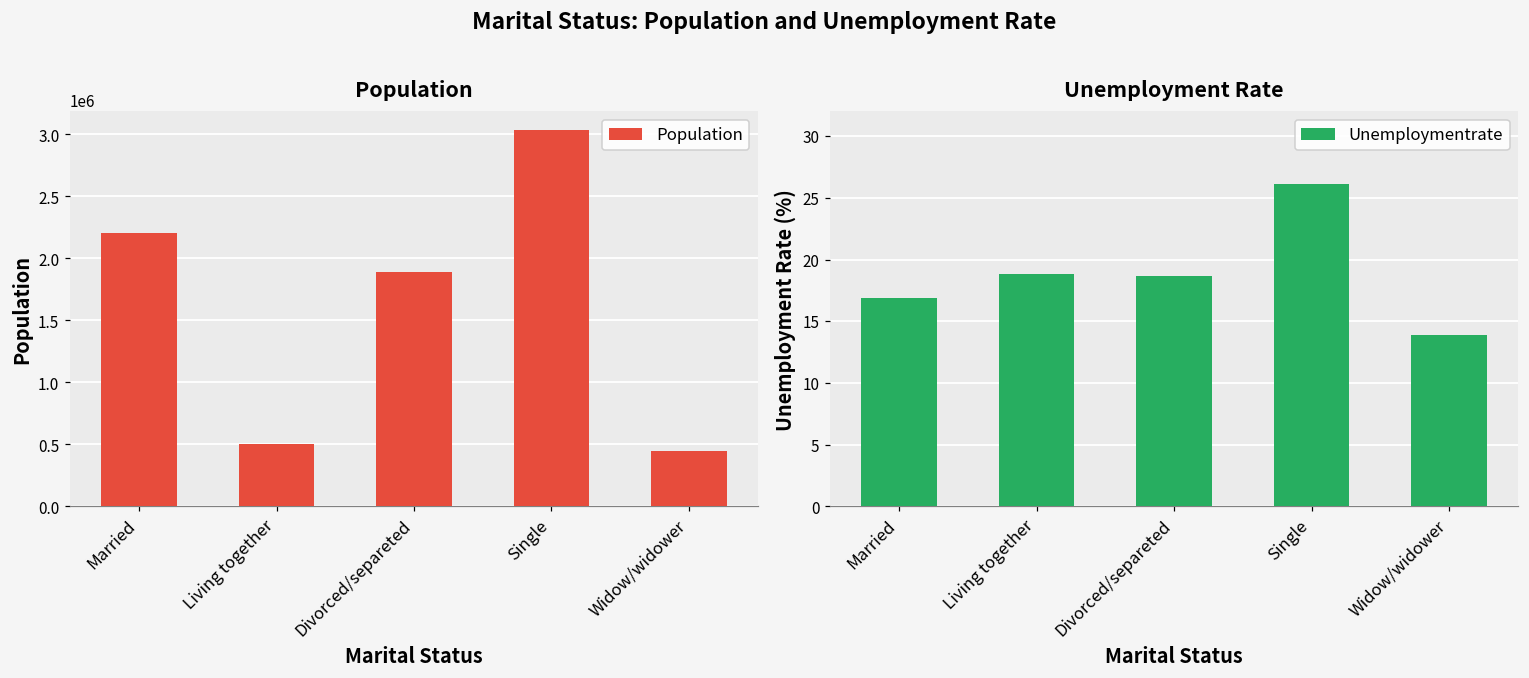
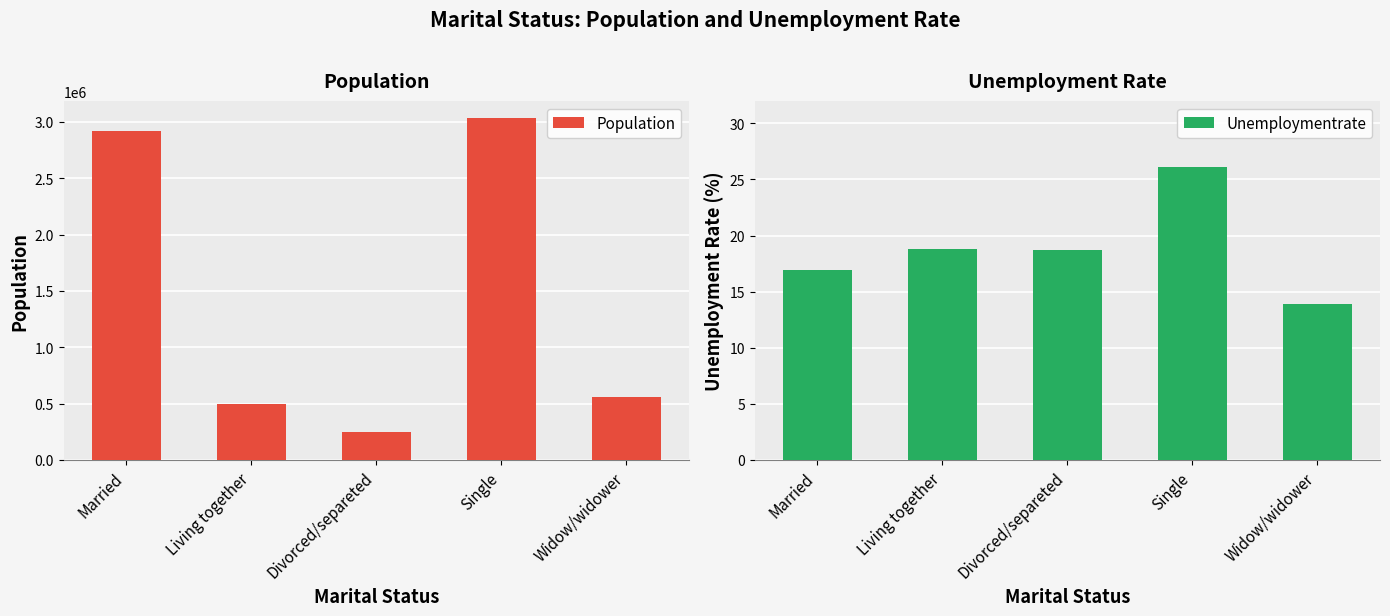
Population, Married: 2210000 -> 2910000
Population, Divorced/separeted: 1890000 -> 250000
Population, Widow/widower: 440000 -> 560000
